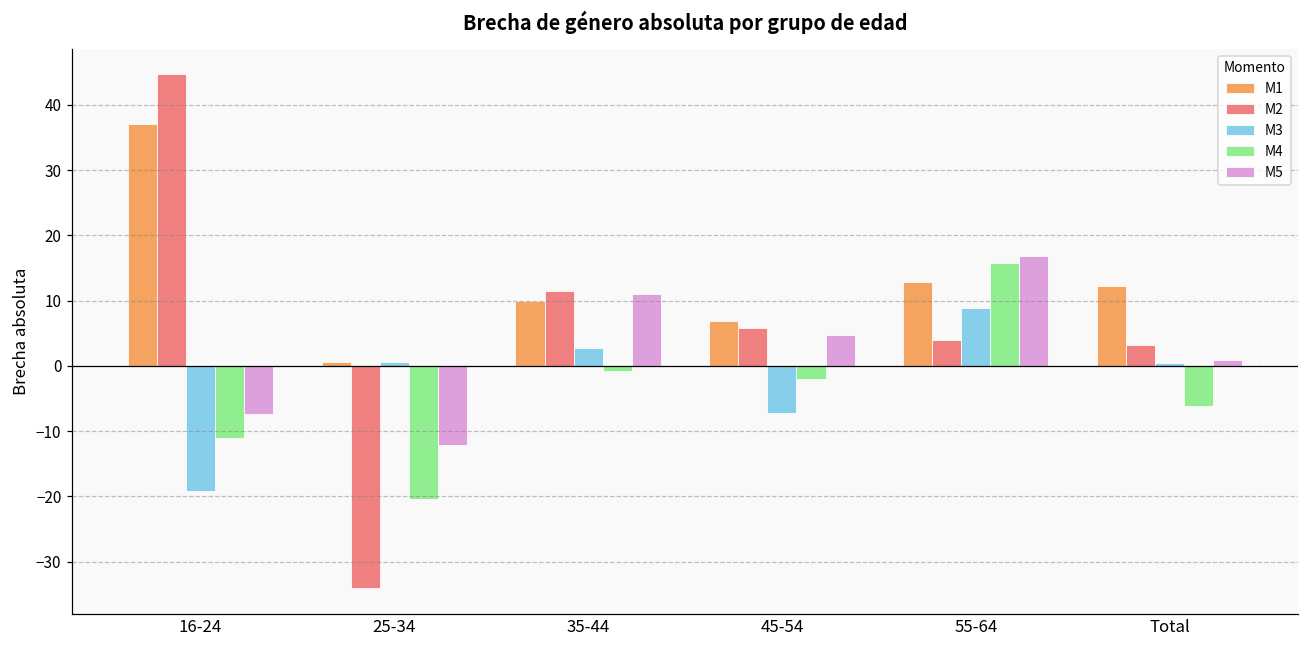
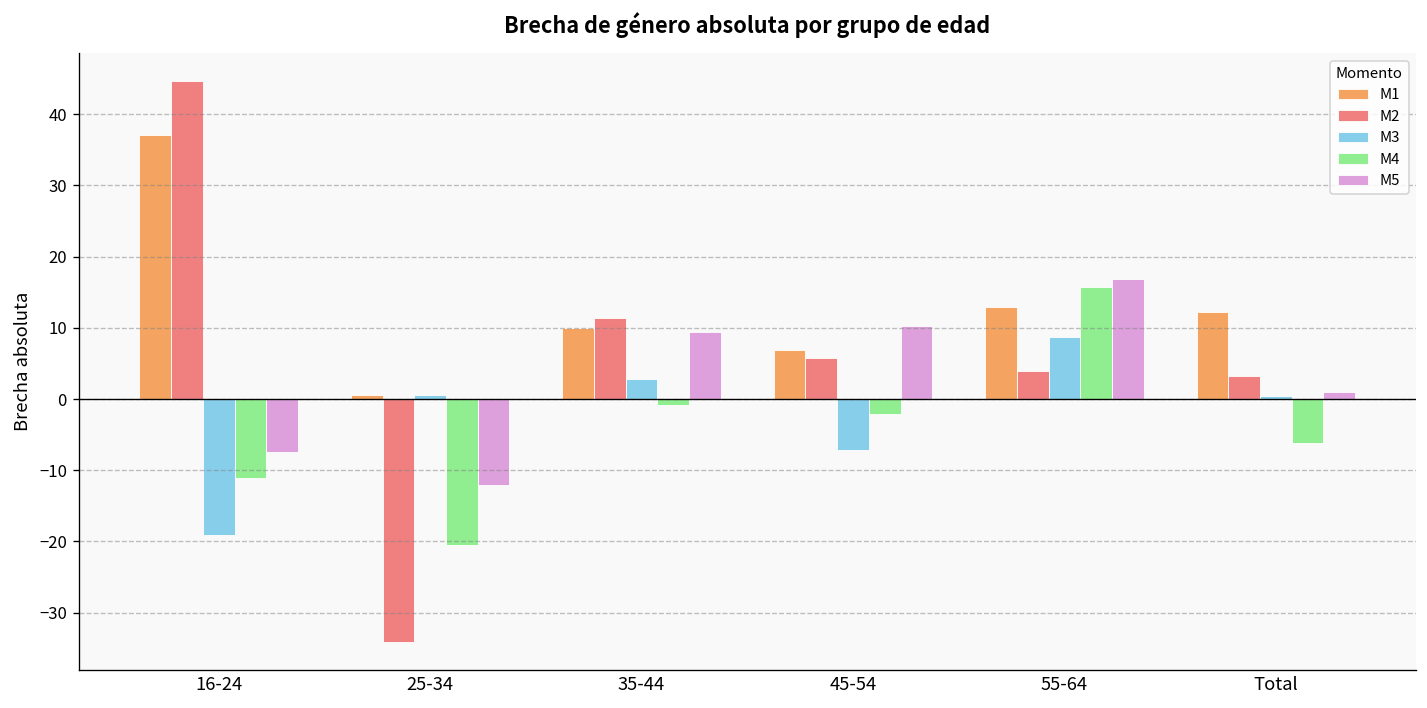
M5, 35-44: 11 -> 9
M5, 45-54: 5 -> 10
